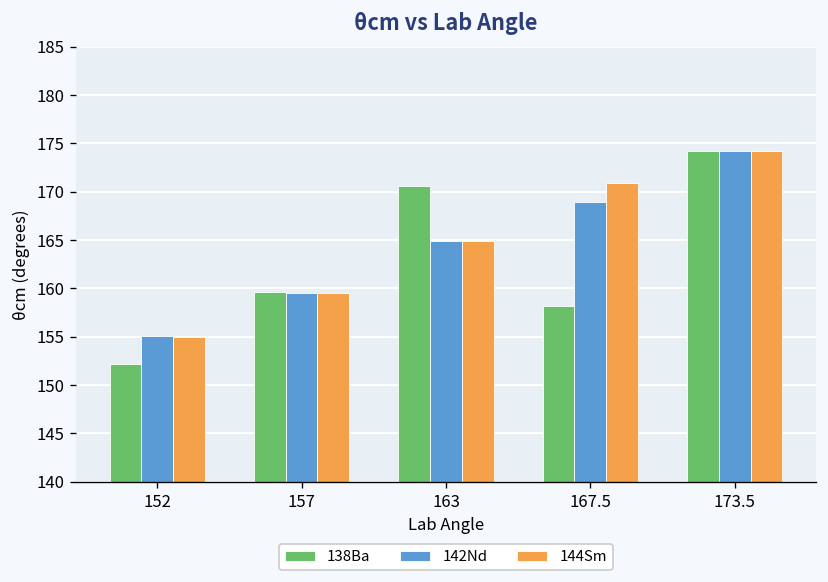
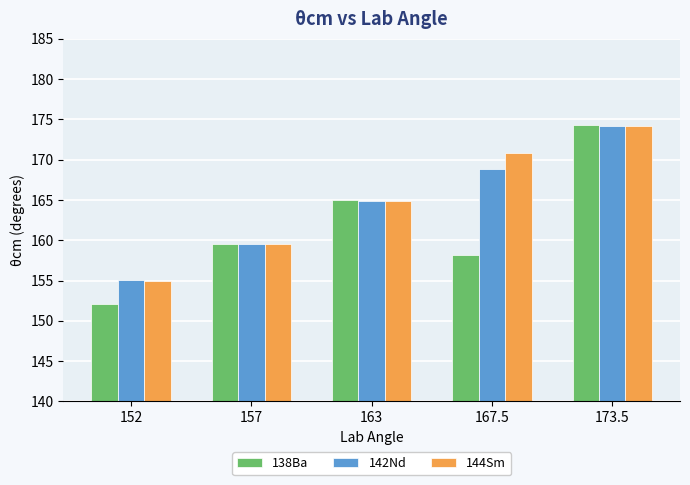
138Ba, 163: 171 -> 165
